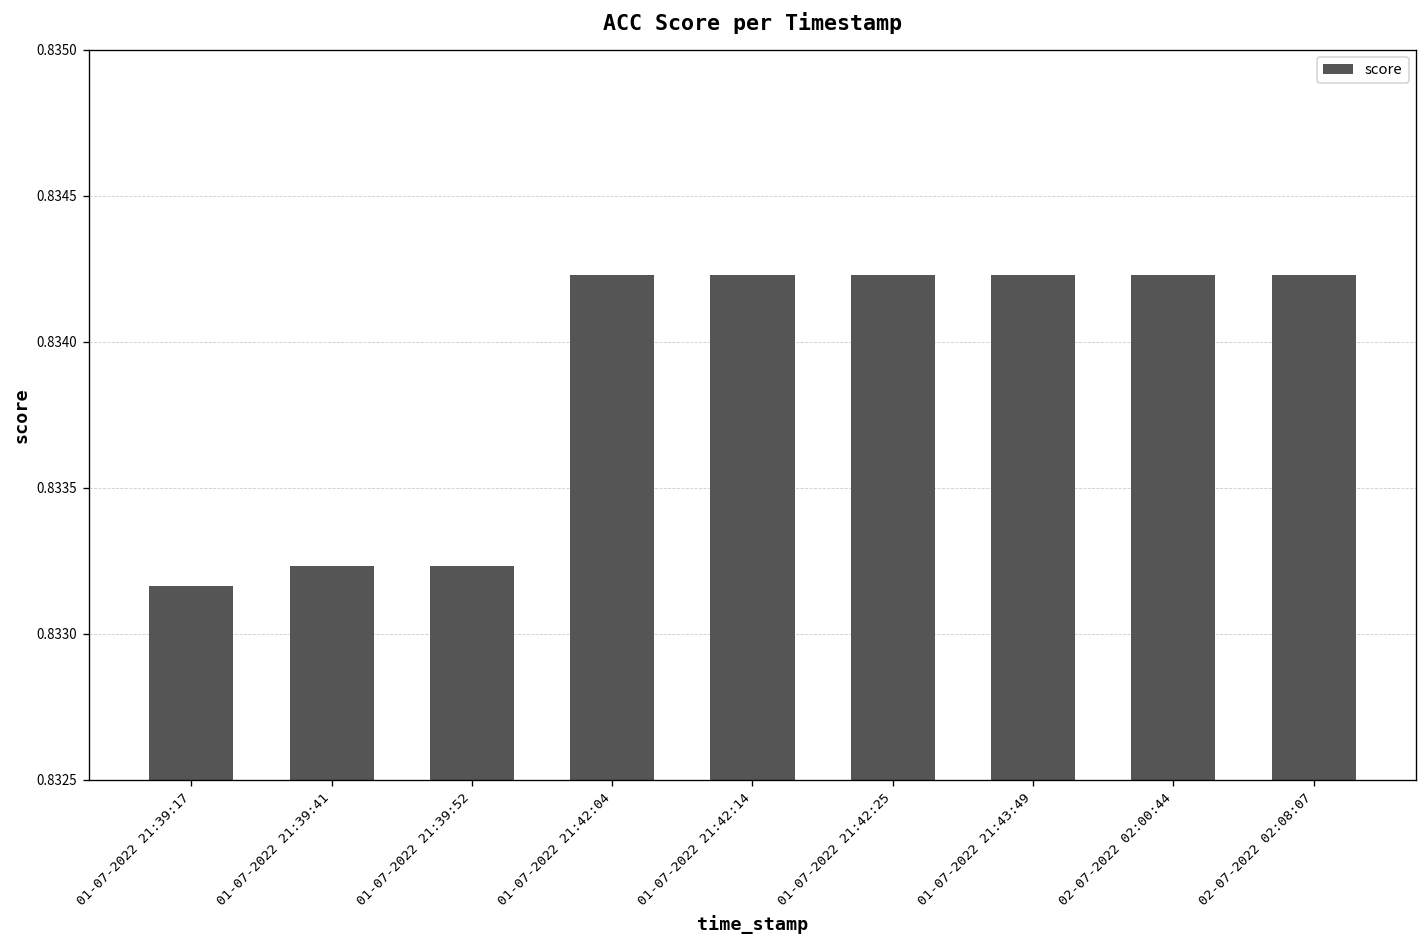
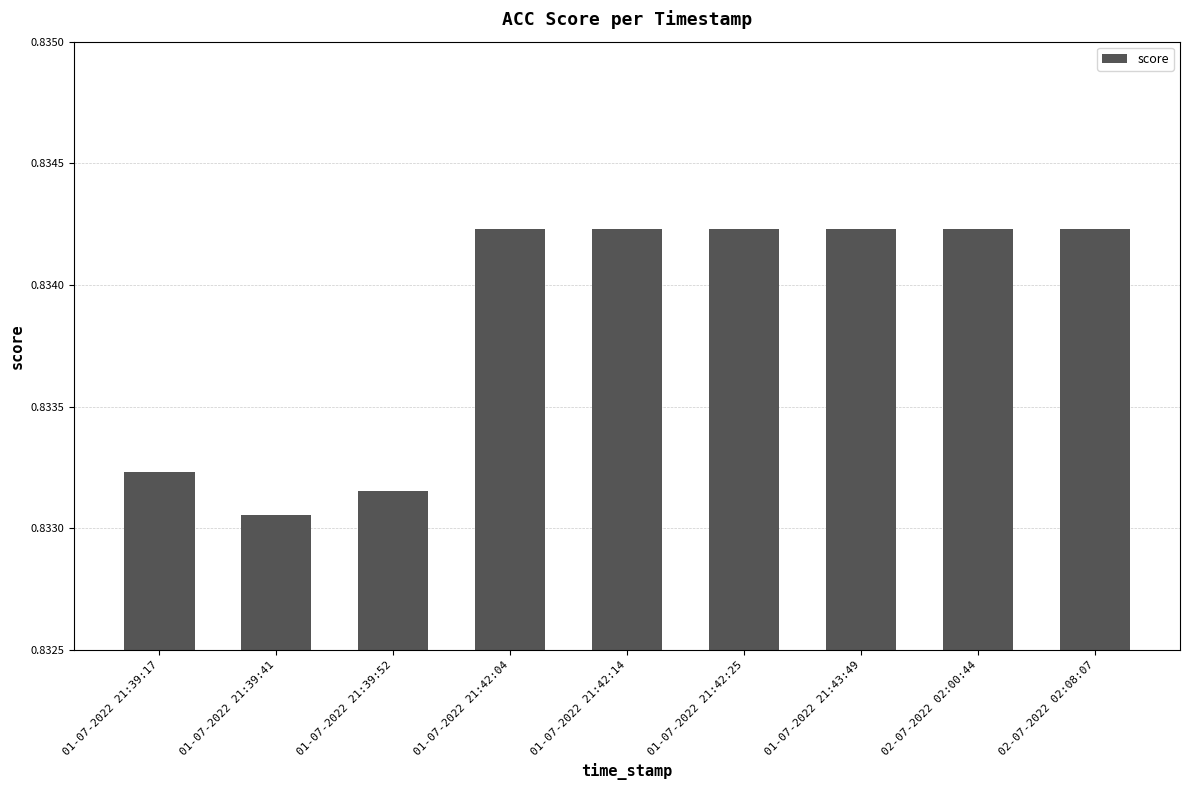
01-07-2022 21:39:17: 0.83316 -> 0.83323
01-07-2022 21:39:41: 0.83323 -> 0.83305
01-07-2022 21:39:52: 0.83323 -> 0.83315
